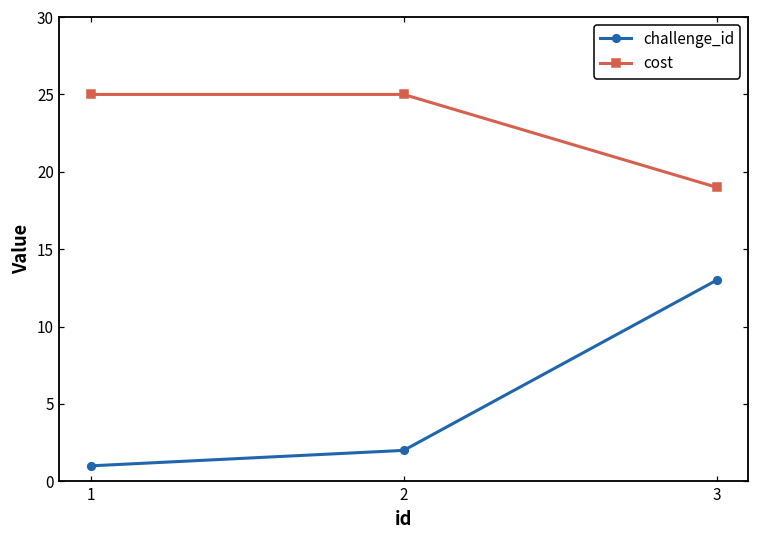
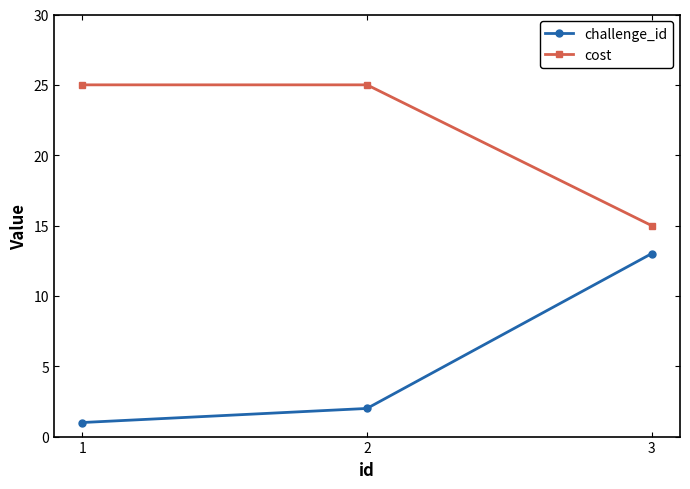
cost, 3: 19 -> 15
